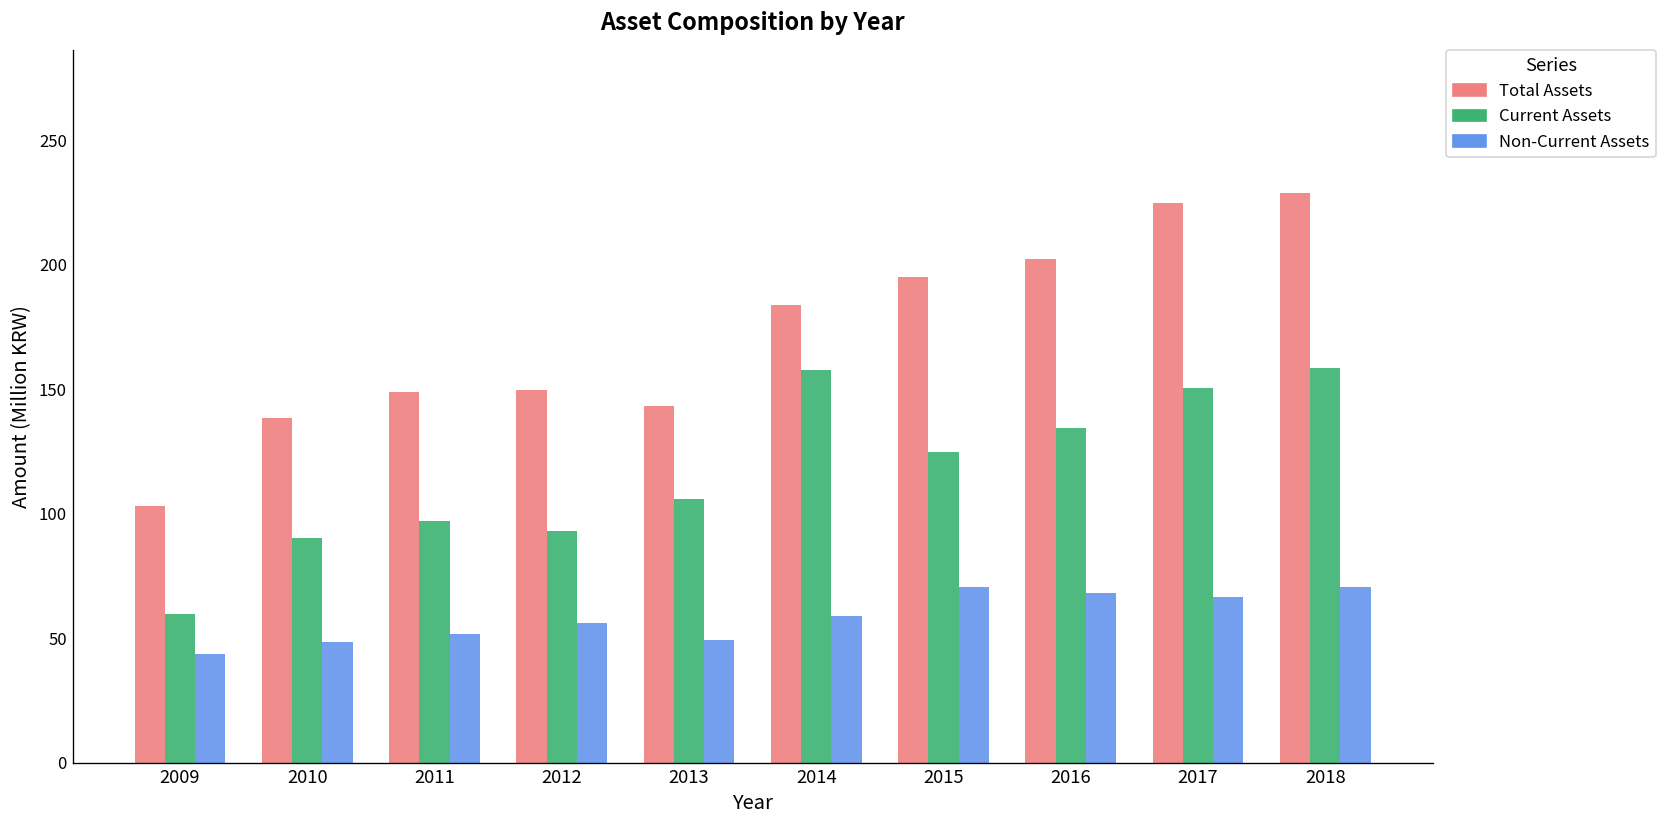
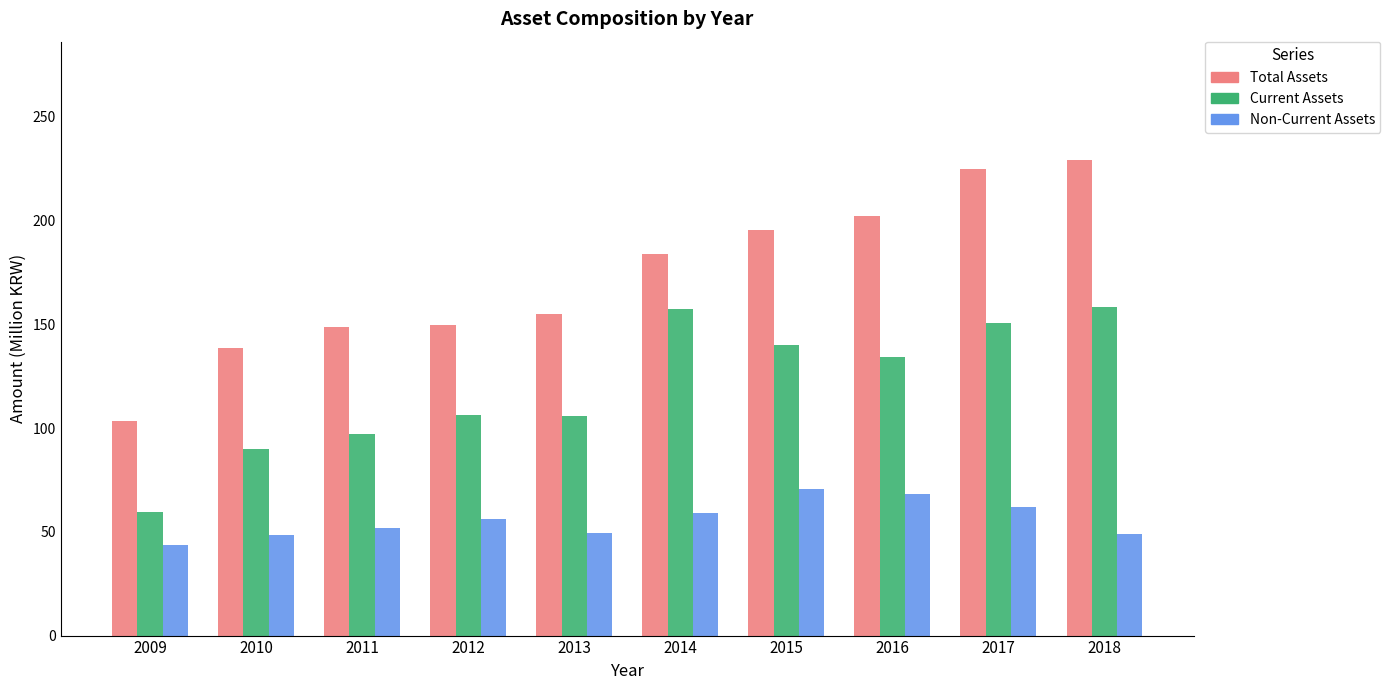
Current Assets, 2012: 93 -> 106
Total Assets, 2013: 143 -> 155
Current Assets, 2015: 125 -> 140
Non-Current Assets, 2017: 66 -> 62
Non-Current Assets, 2018: 70 -> 49
